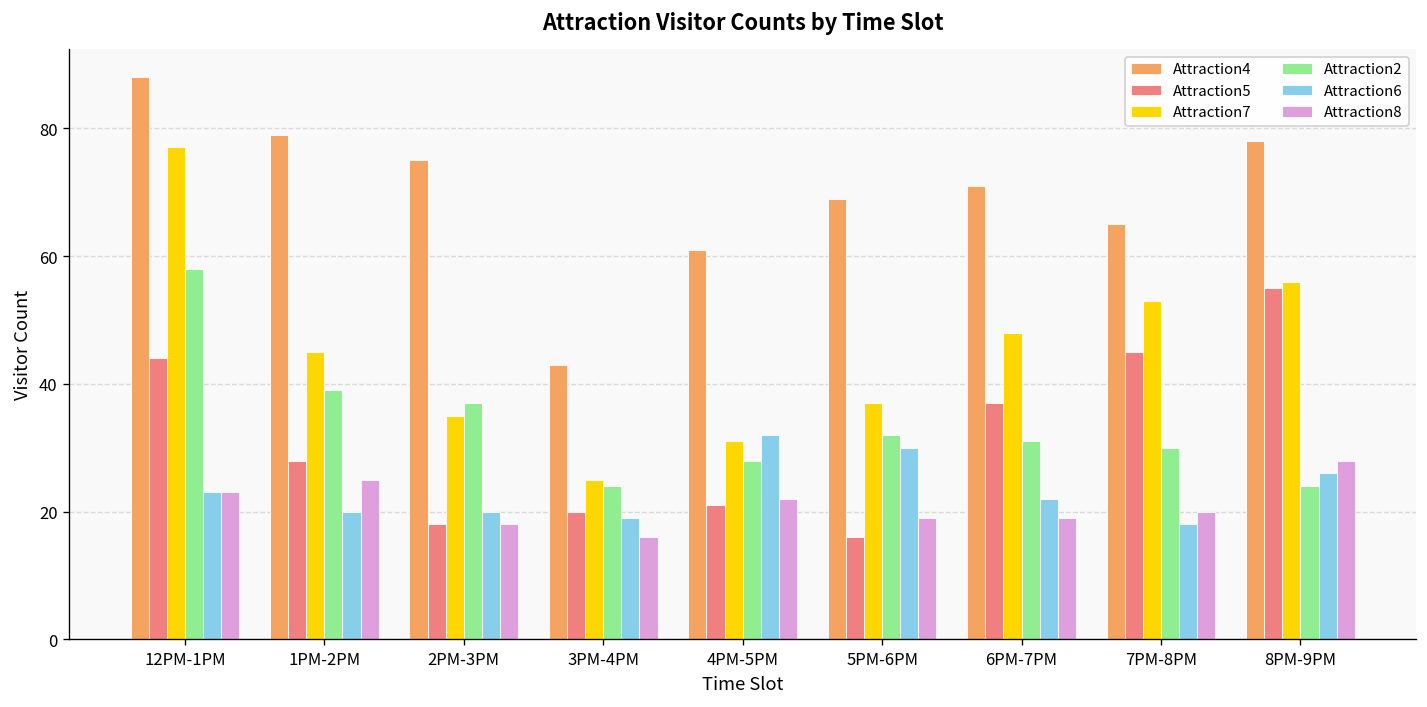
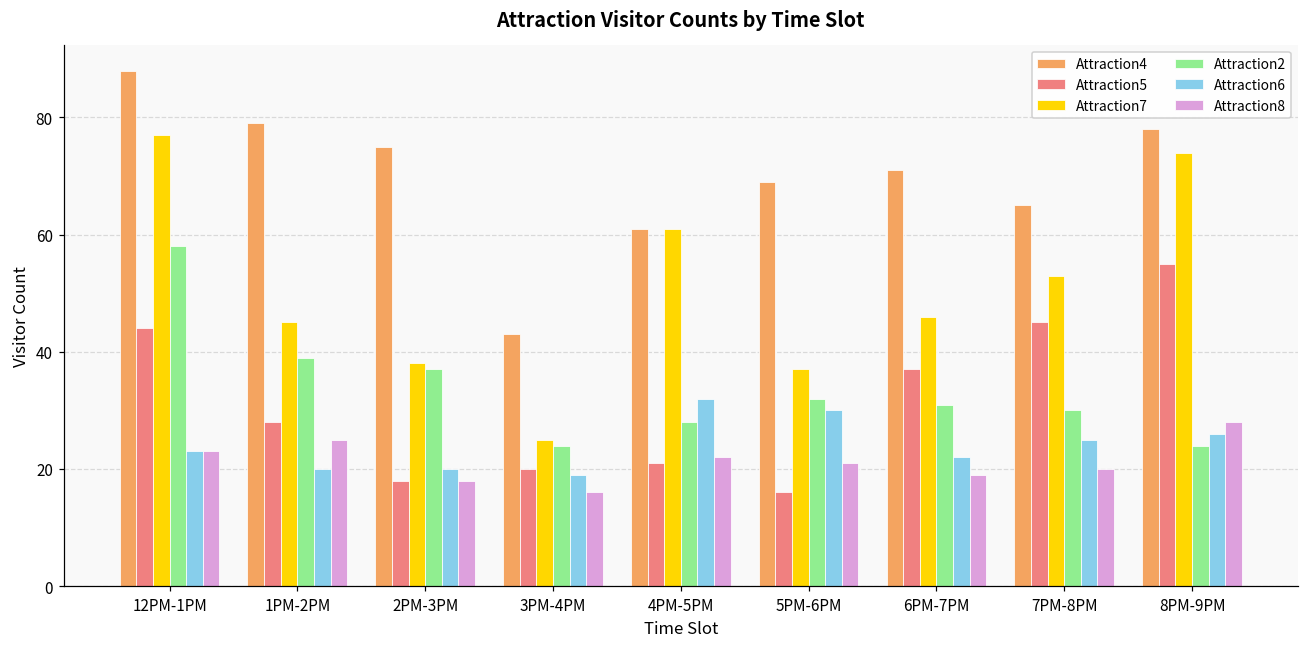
Attraction7, 2PM-3PM: 35 -> 38
Attraction7, 4PM-5PM: 31 -> 61
Attraction8, 5PM-6PM: 19 -> 21
Attraction7, 6PM-7PM: 48 -> 46
Attraction6, 7PM-8PM: 18 -> 25
Attraction7, 8PM-9PM: 56 -> 74
